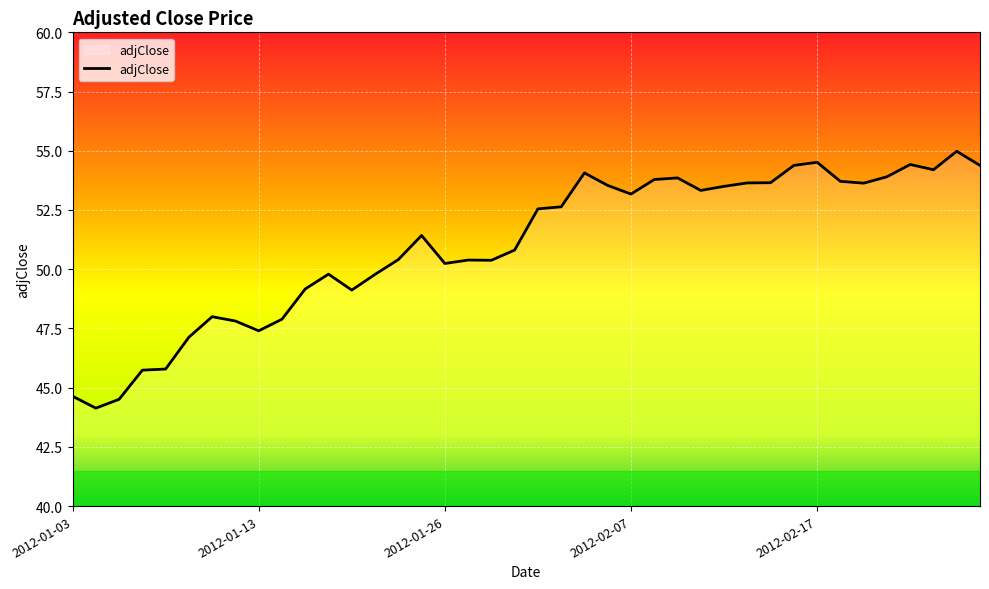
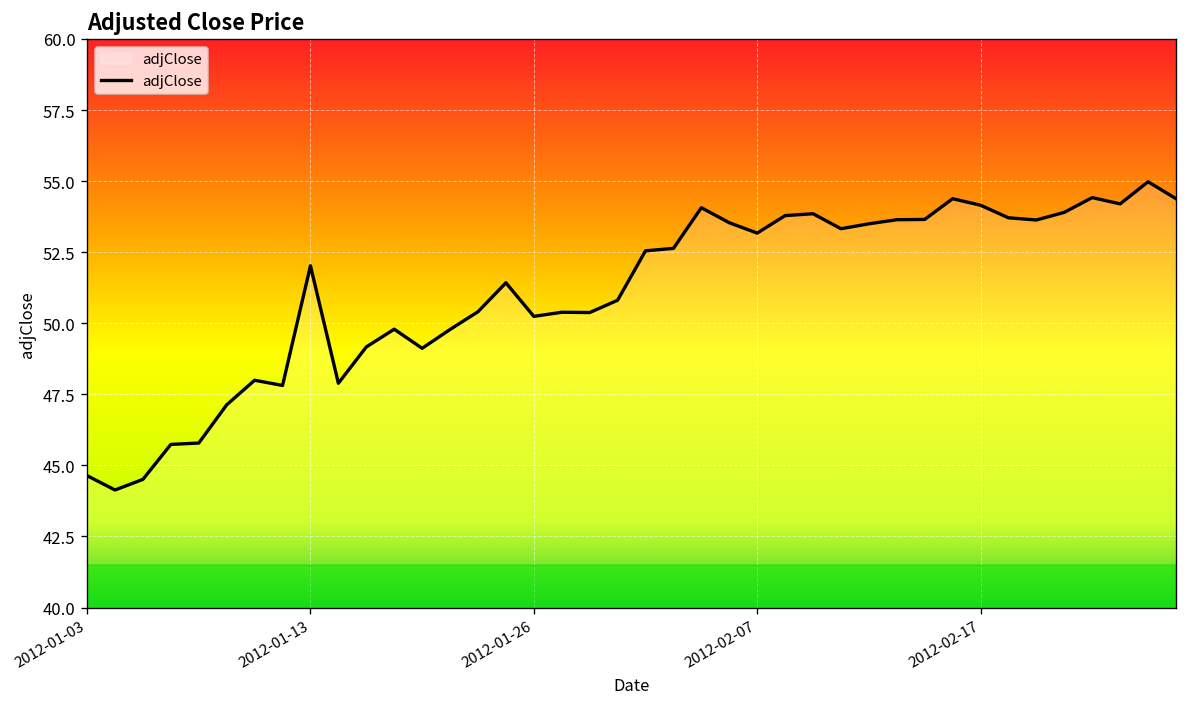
2012-01-13: 47.4 -> 52.0
2012-02-17: 54.5 -> 54.2
